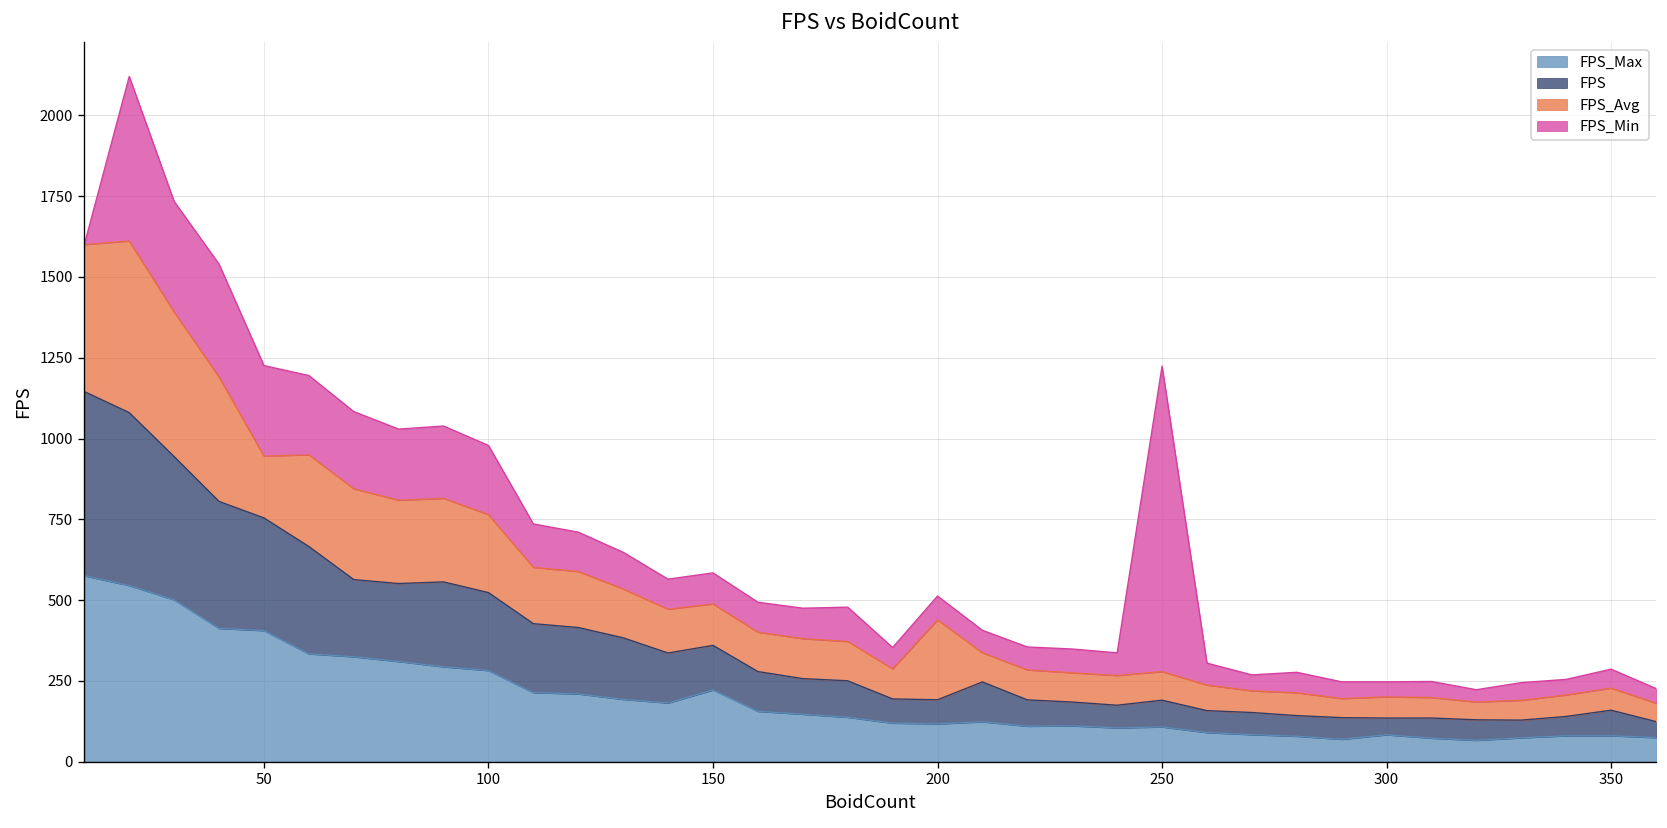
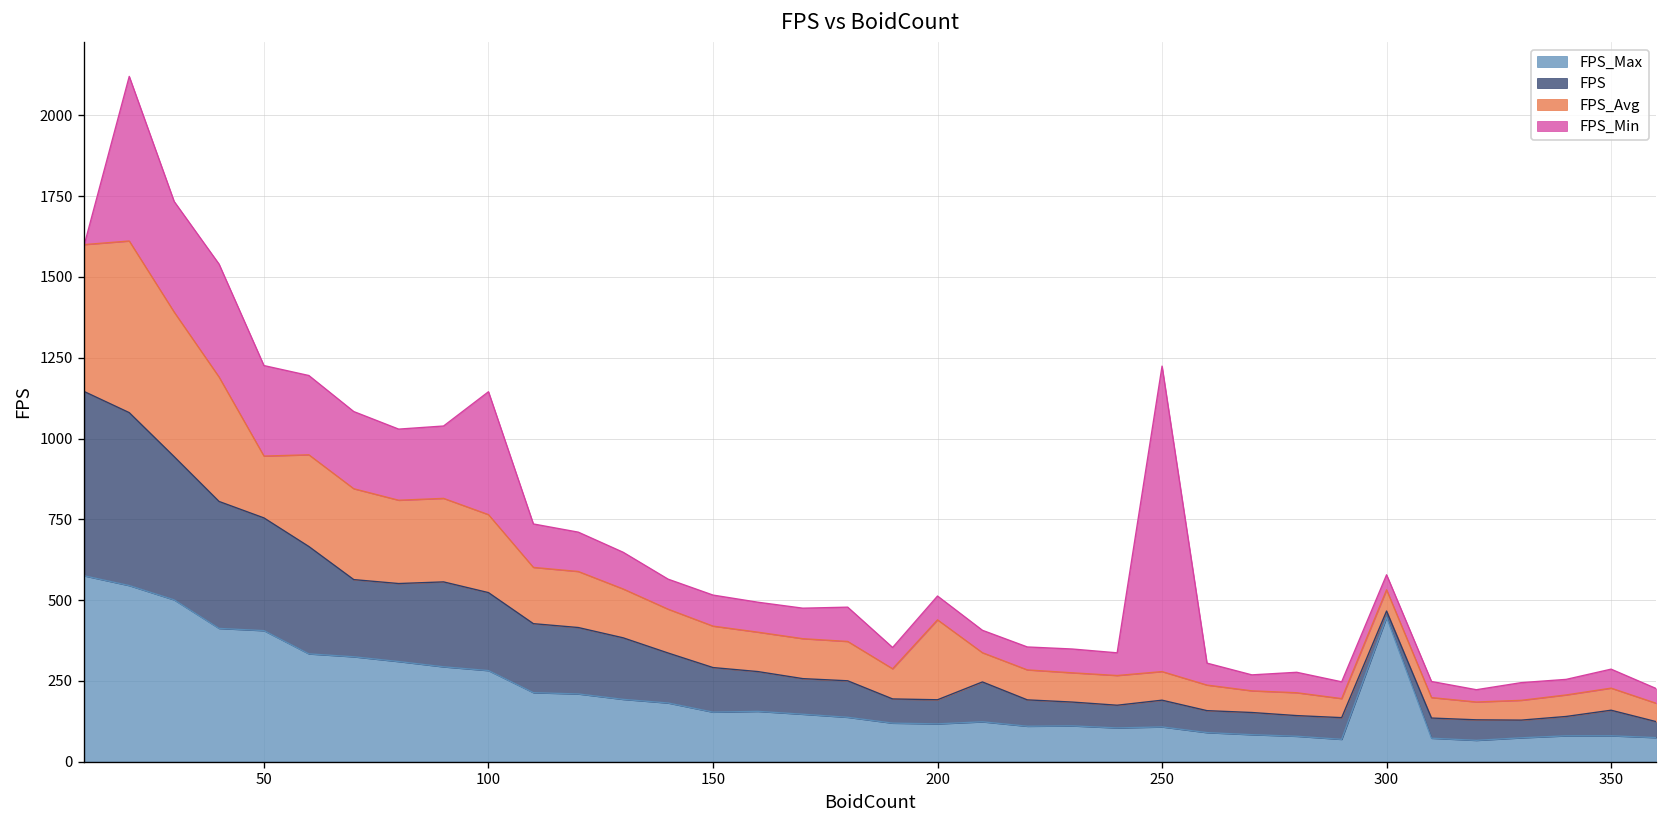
FPS_Min, 100: 210 -> 380
FPS_Max, 150: 220 -> 150
FPS_Max, 300: 80 -> 450
FPS, 300: 50 -> 20
